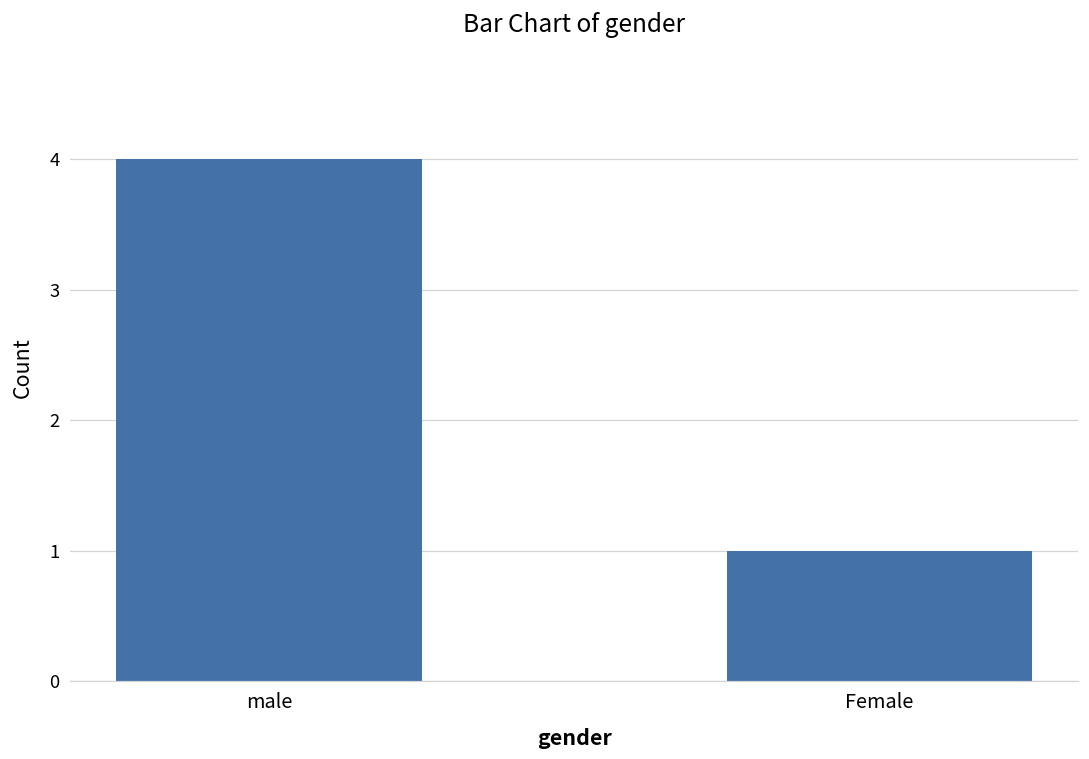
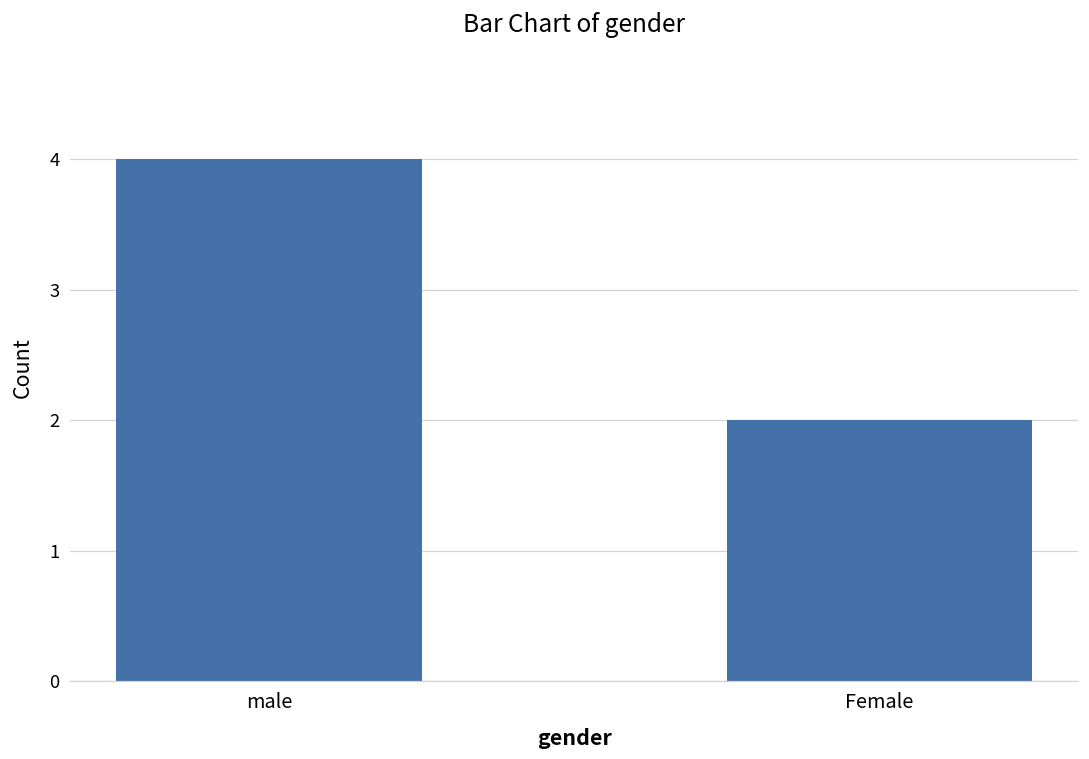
Female: 1 -> 2
